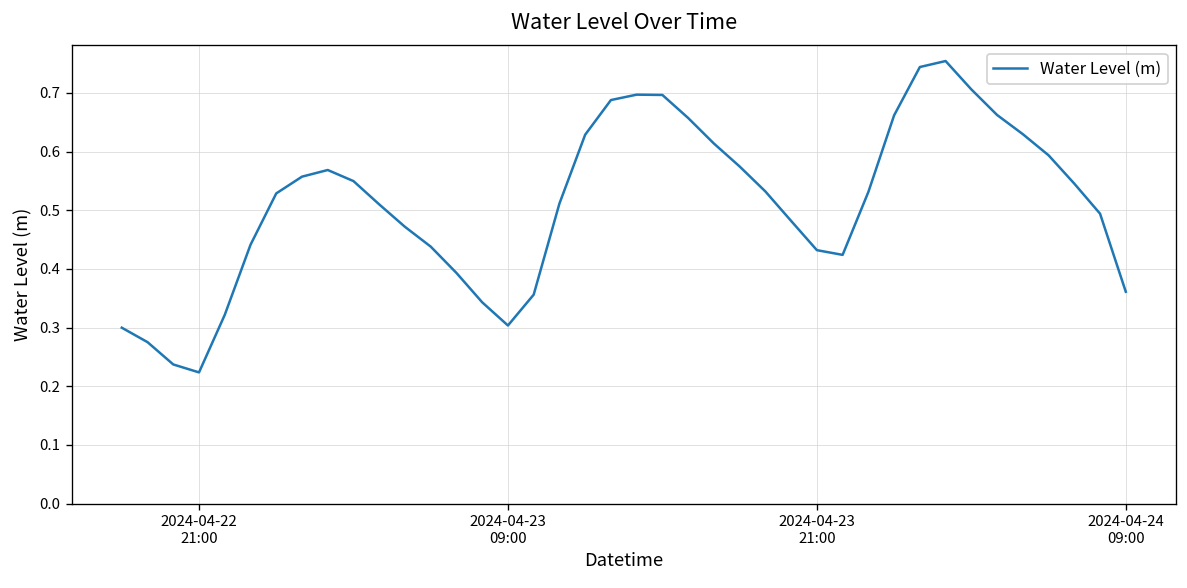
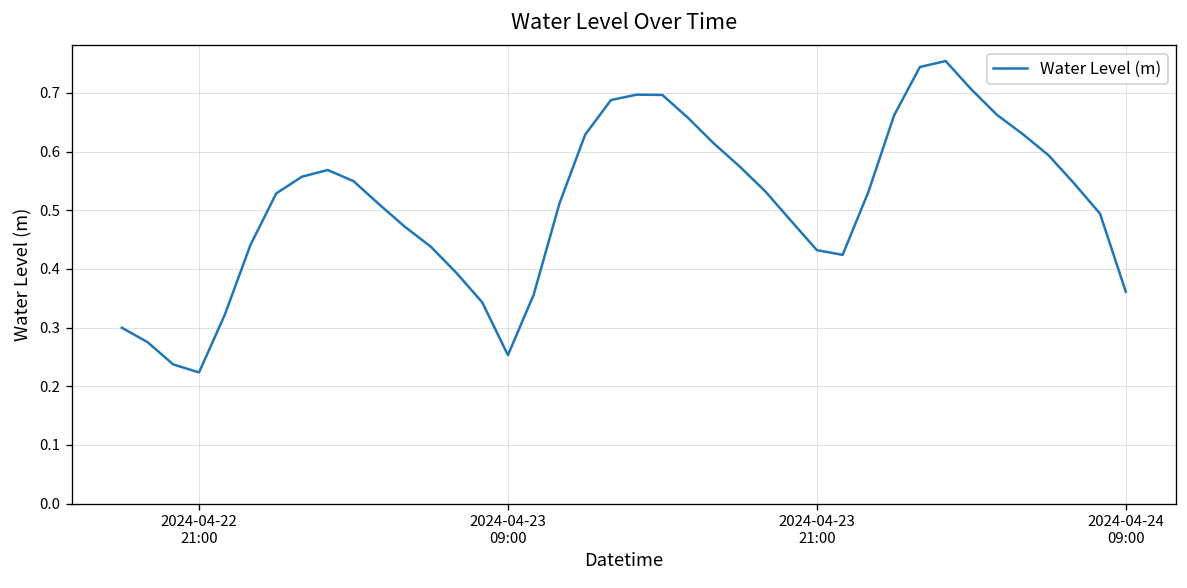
2024-04-23 09:00: 0.30 -> 0.25
